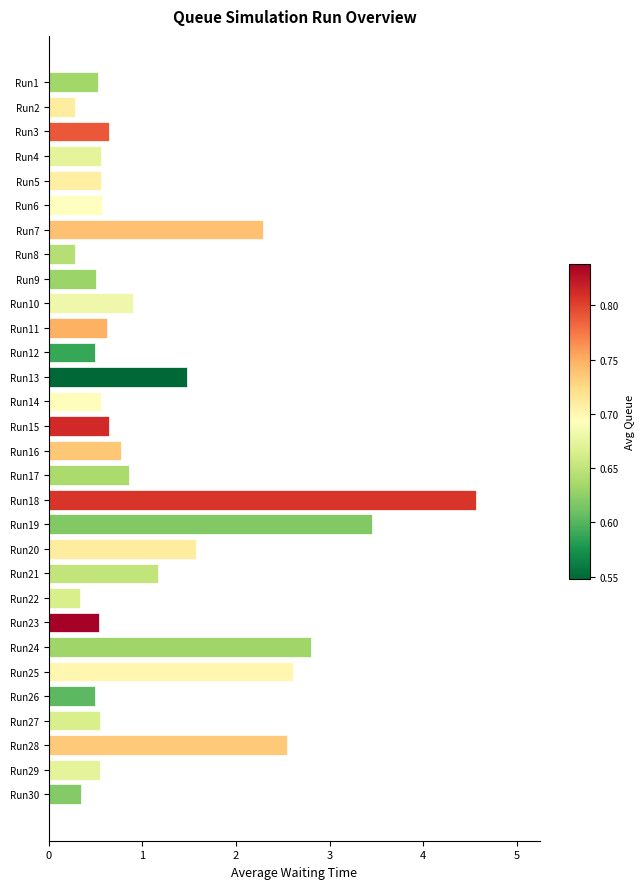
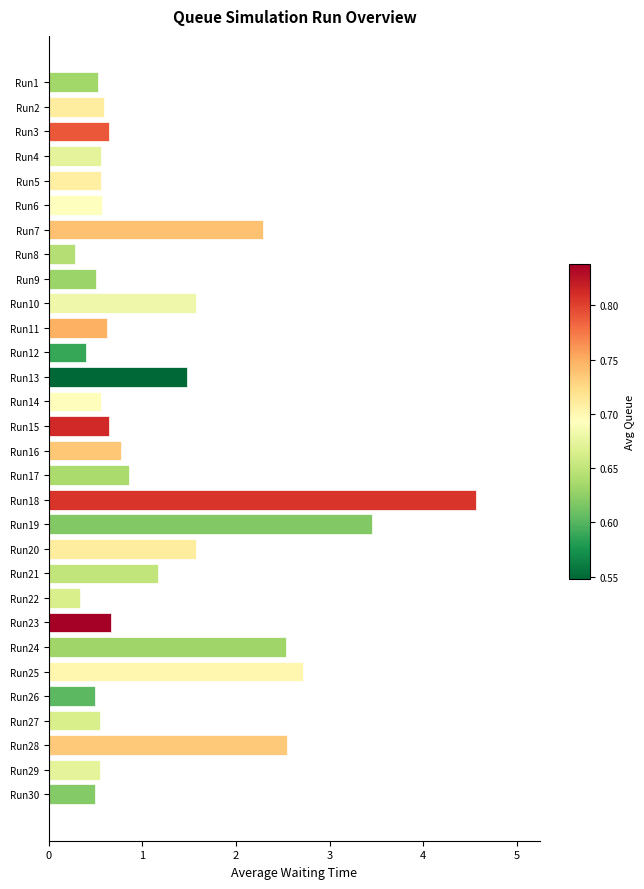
Run2: 0.3 -> 0.6
Run10: 0.9 -> 1.6
Run12: 0.5 -> 0.4
Run23: 0.5 -> 0.7
Run24: 2.8 -> 2.5
Run25: 2.6 -> 2.7
Run30: 0.3 -> 0.5
